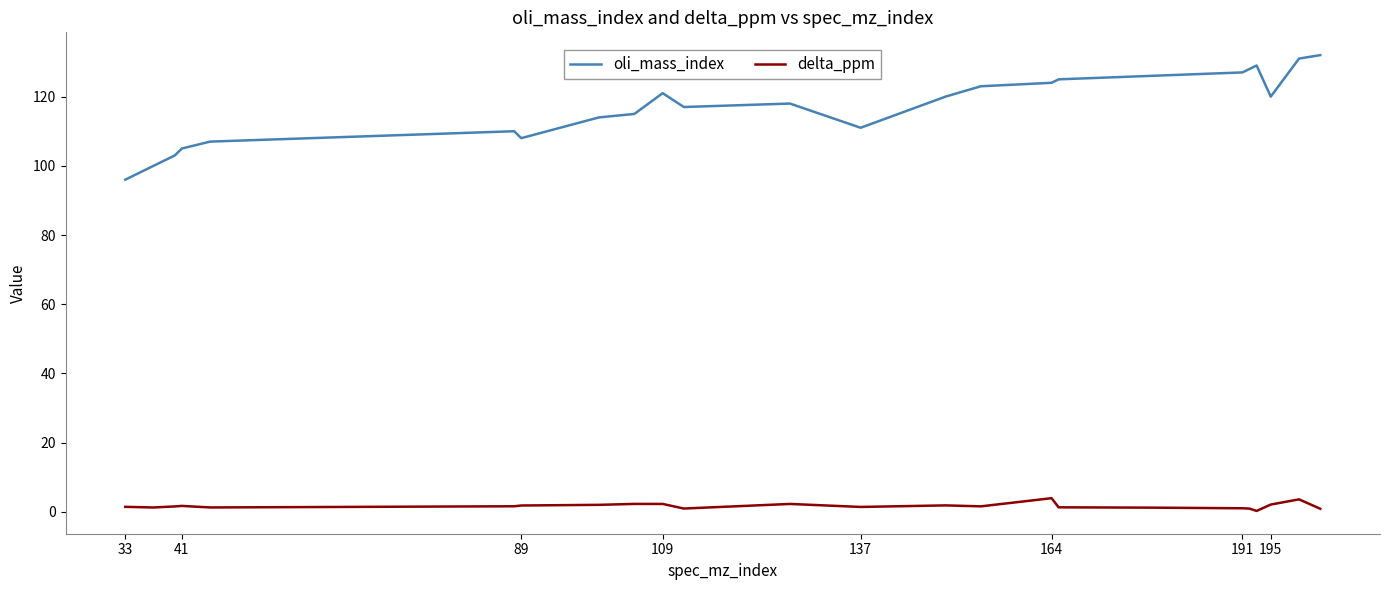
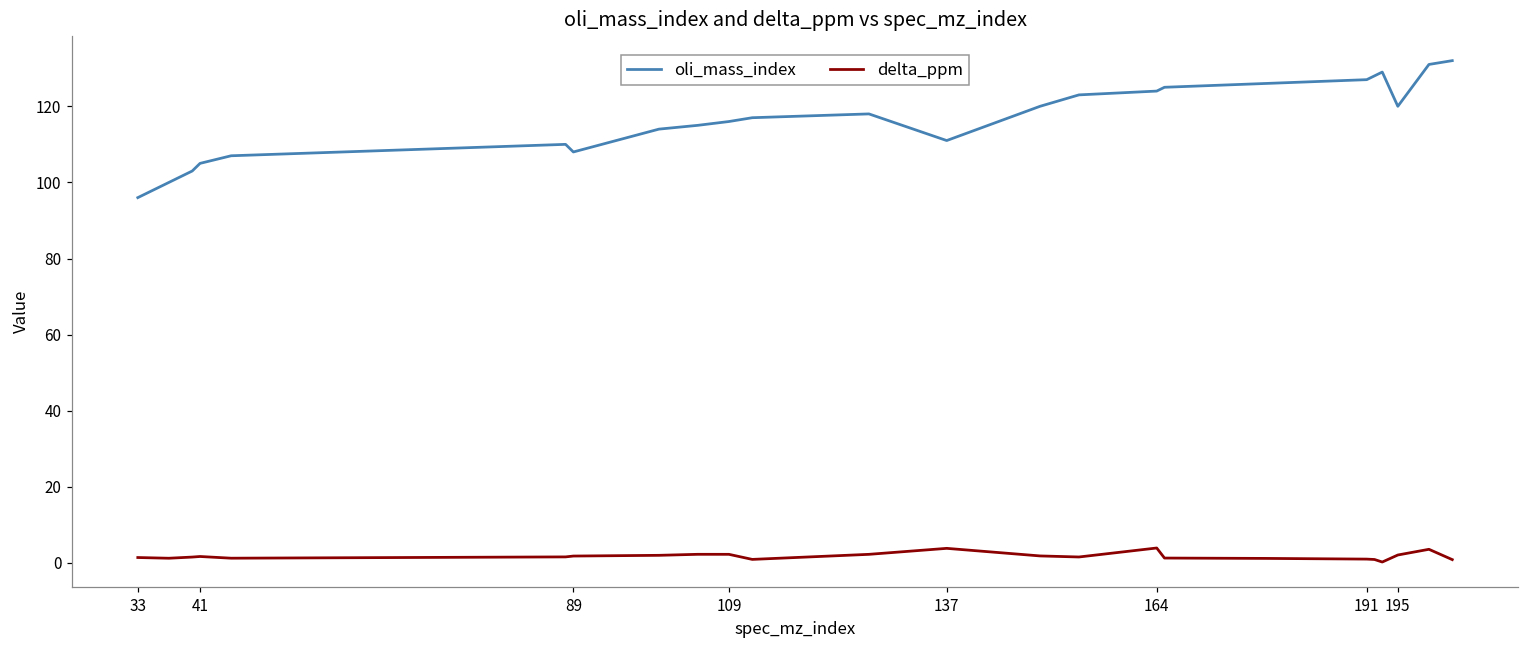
oli_mass_index, 109: 121 -> 116
delta_ppm, 137: 1 -> 4
